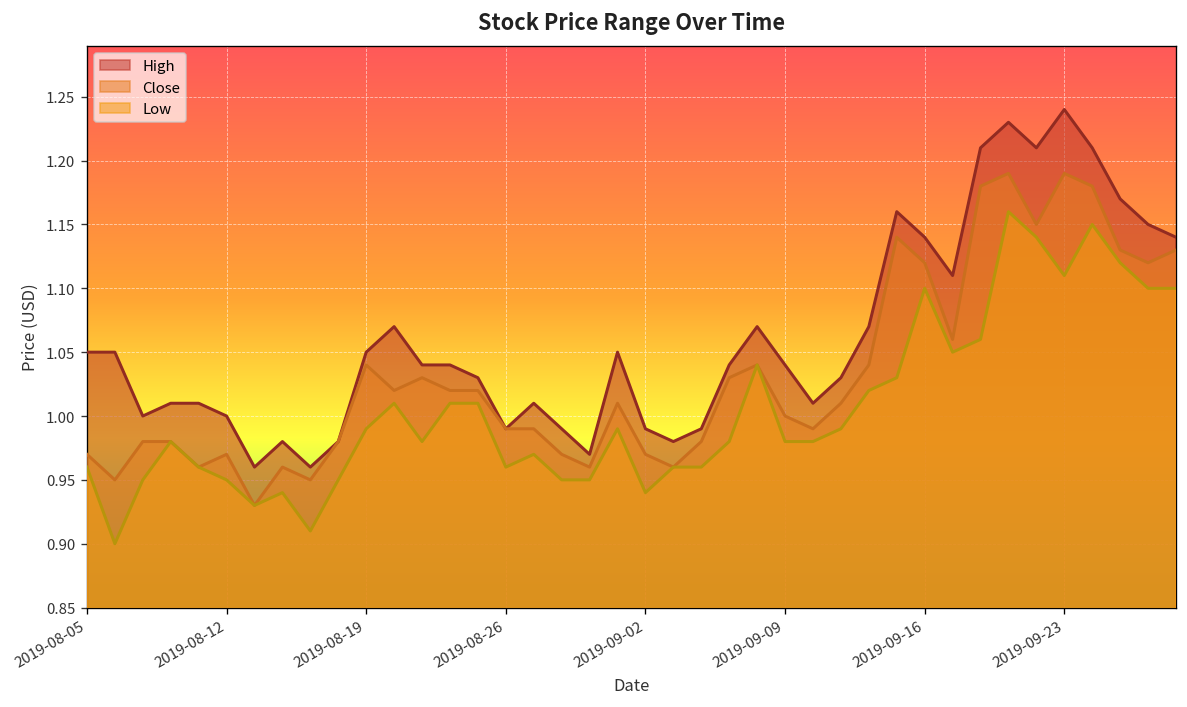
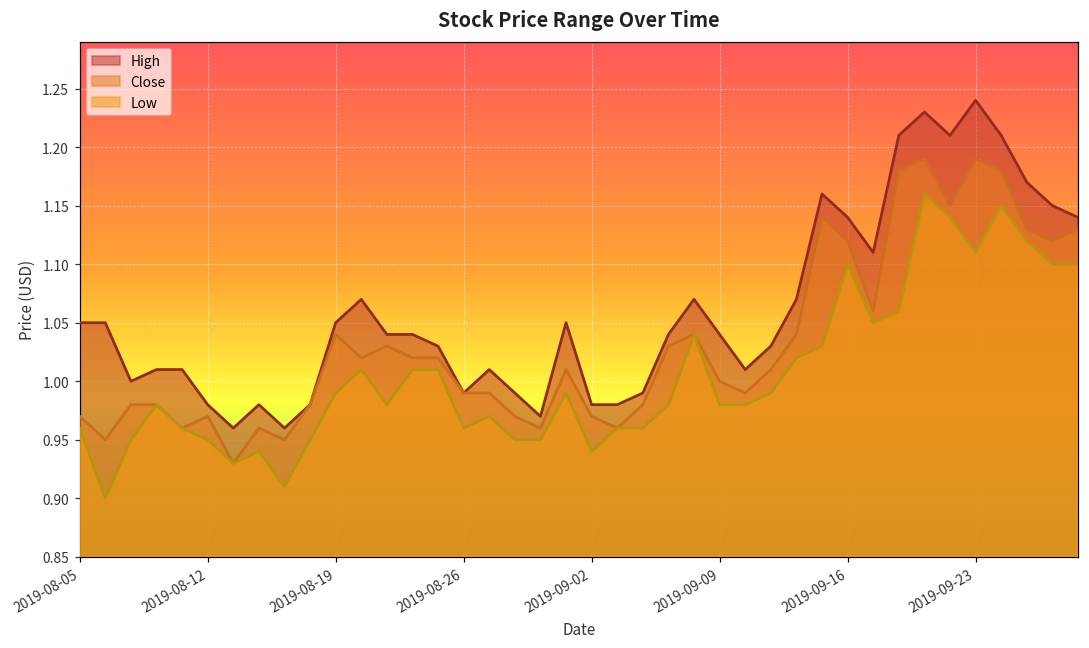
High, 2019-08-12: 1.00 -> 0.98
High, 2019-09-02: 0.99 -> 0.98
